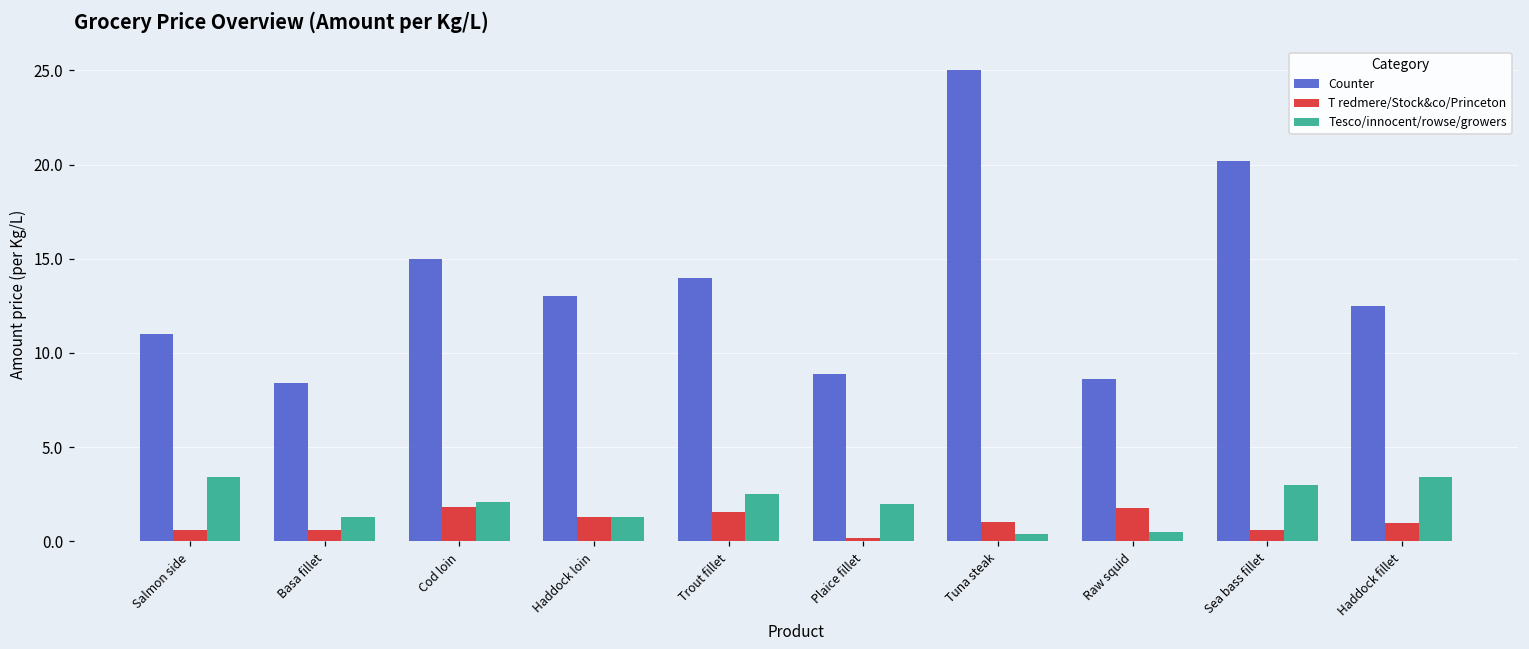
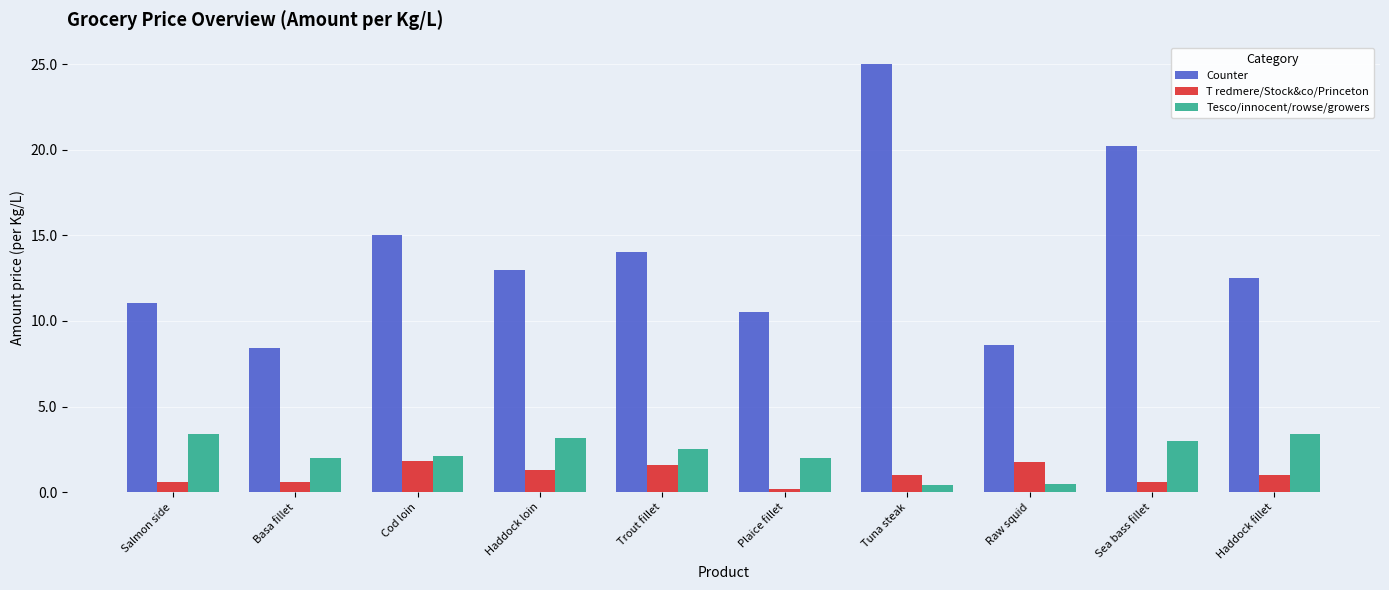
Tesco/innocent/rowse/growers, Basa fillet: 1.3 -> 2.0
Tesco/innocent/rowse/growers, Haddock loin: 1.3 -> 3.2
Counter, Plaice fillet: 8.9 -> 10.5
